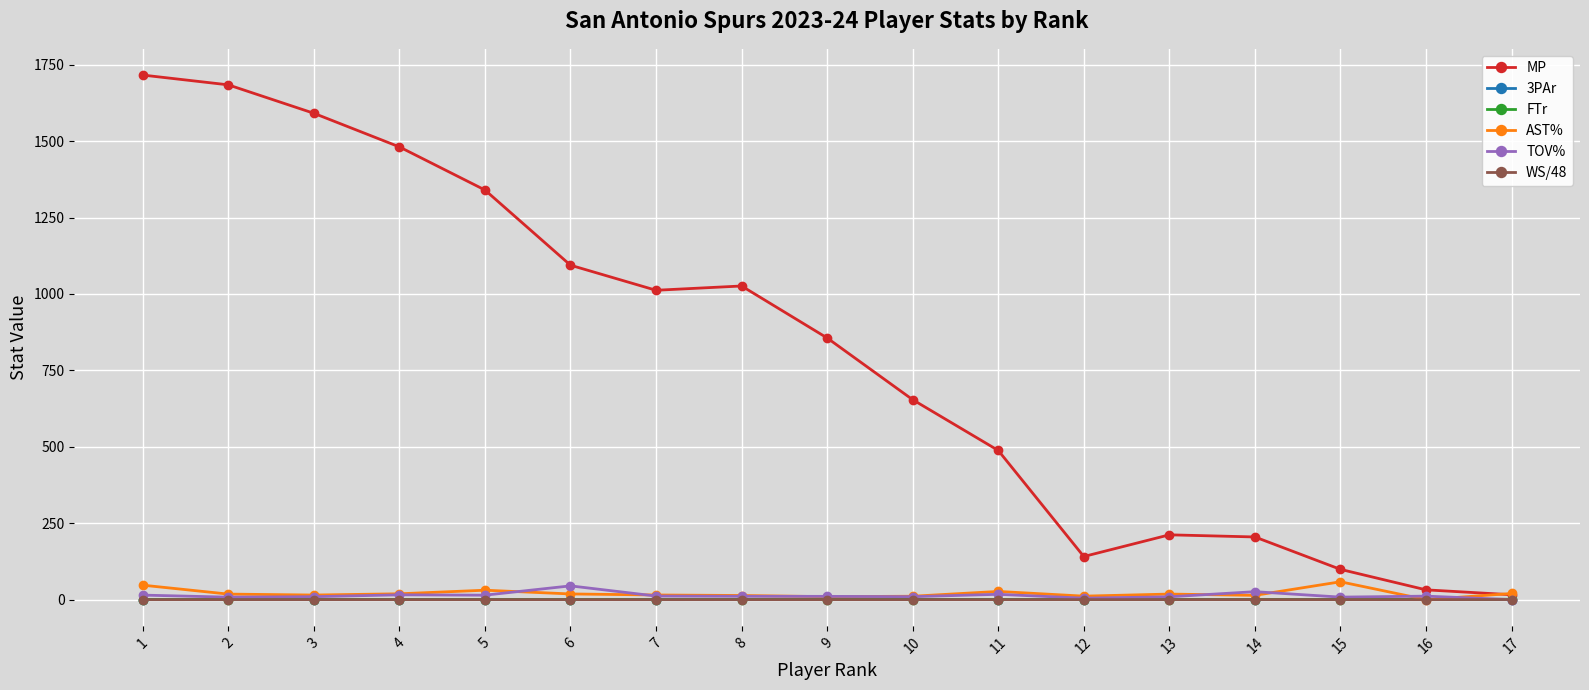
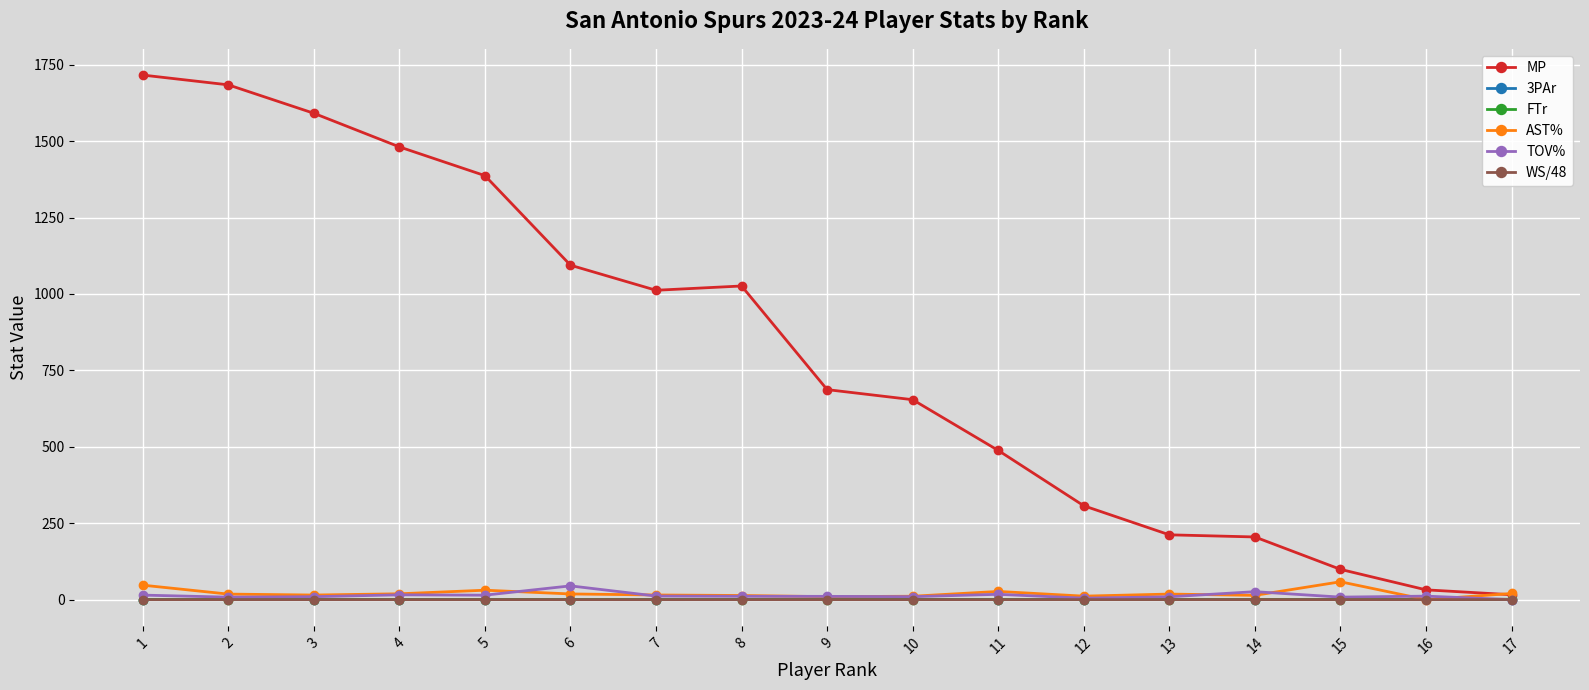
MP, 5: 1340 -> 1390
MP, 9: 860 -> 690
MP, 12: 140 -> 310
